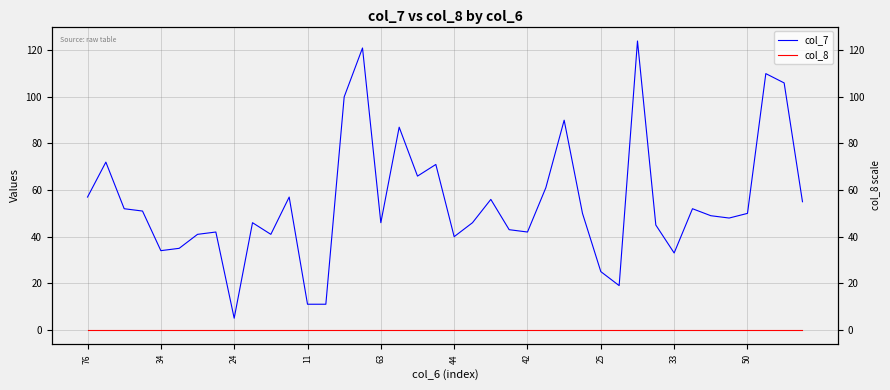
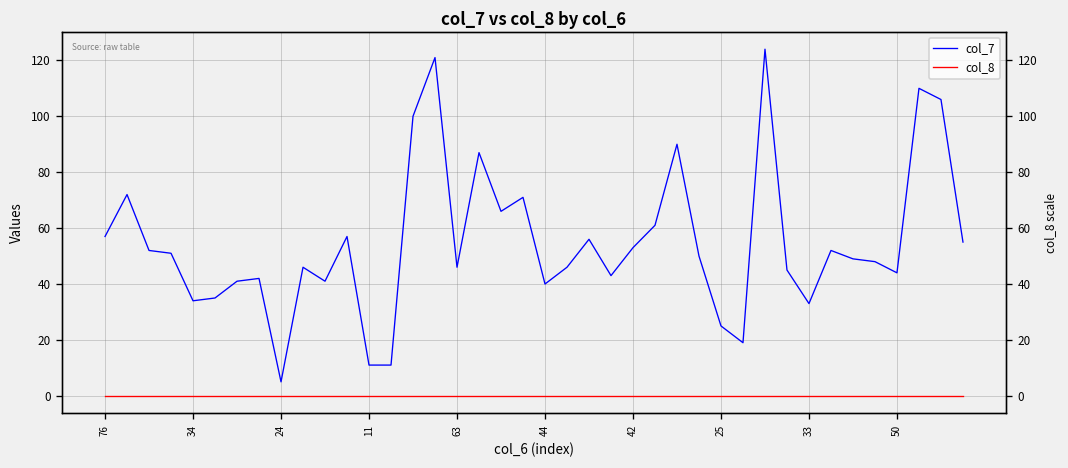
col_7, 42: 42 -> 53
col_7, 50: 50 -> 44
